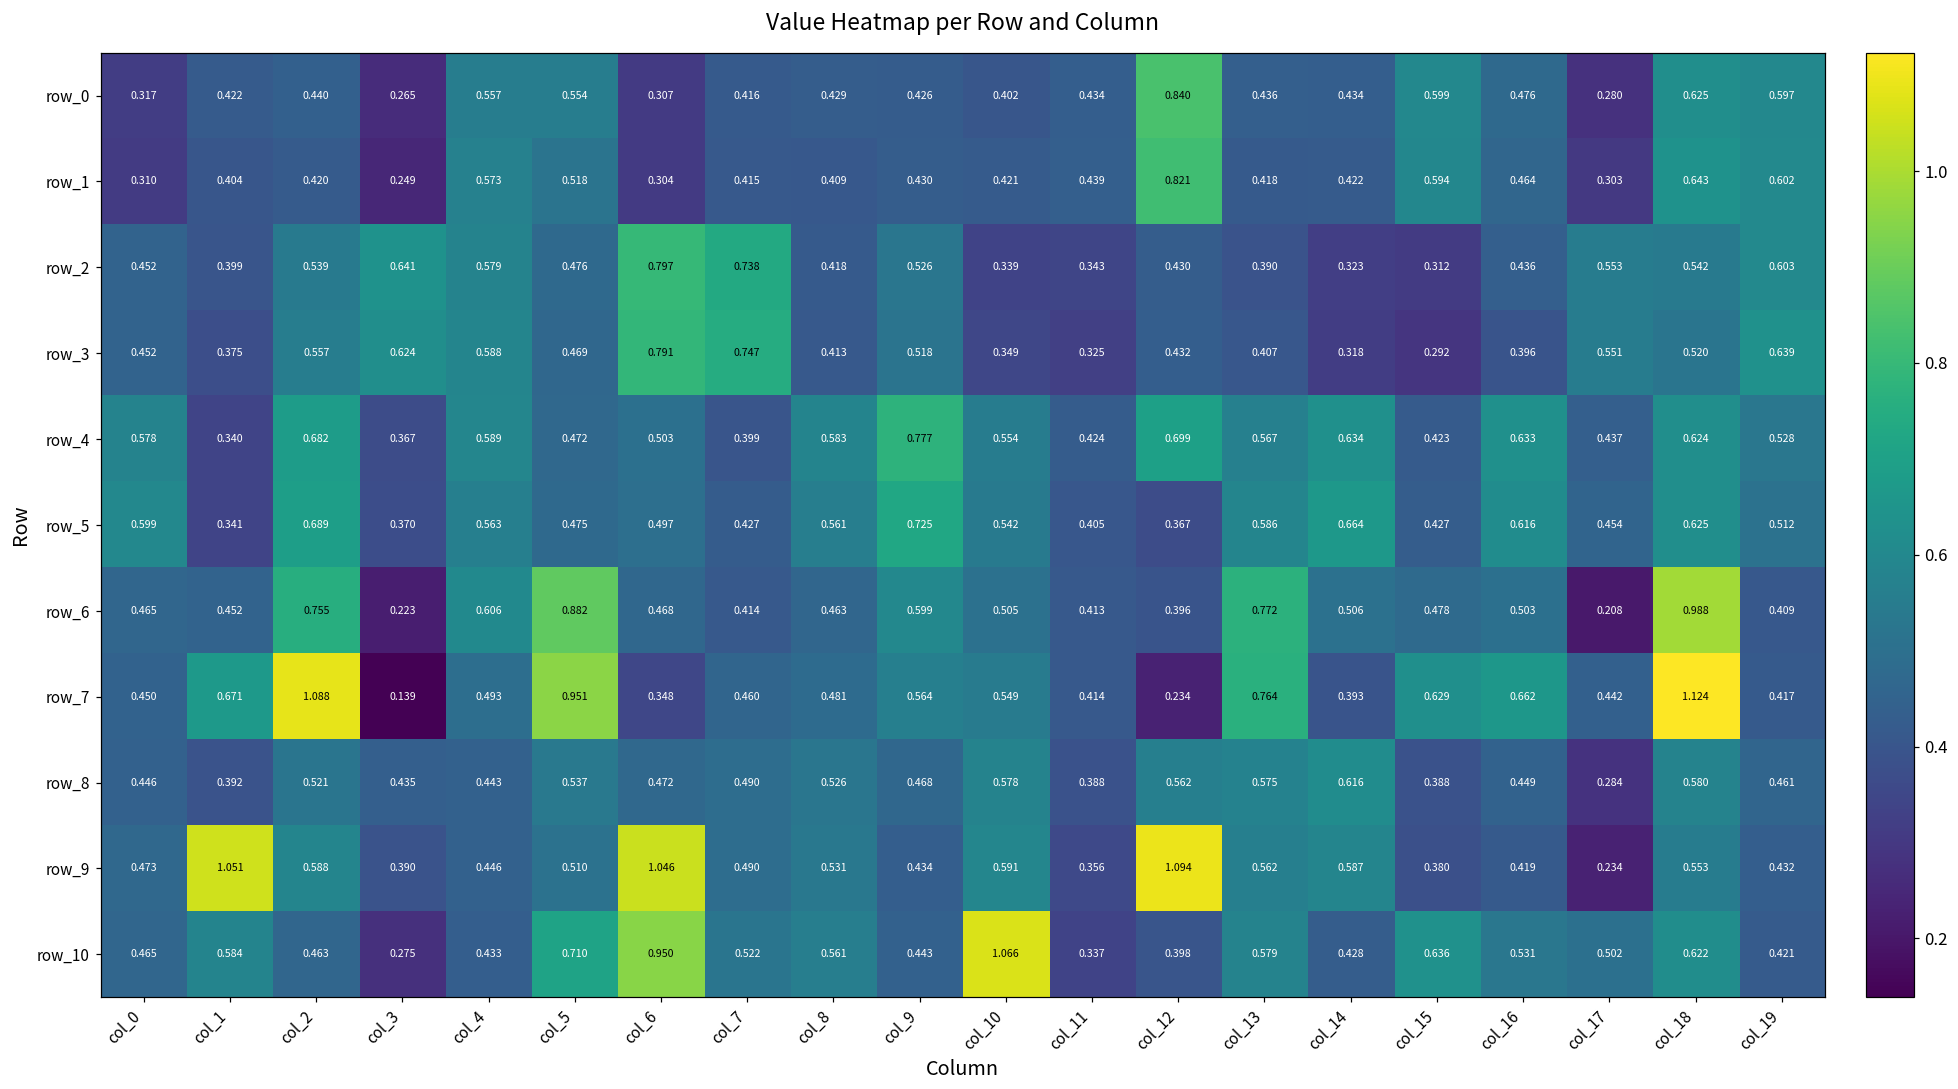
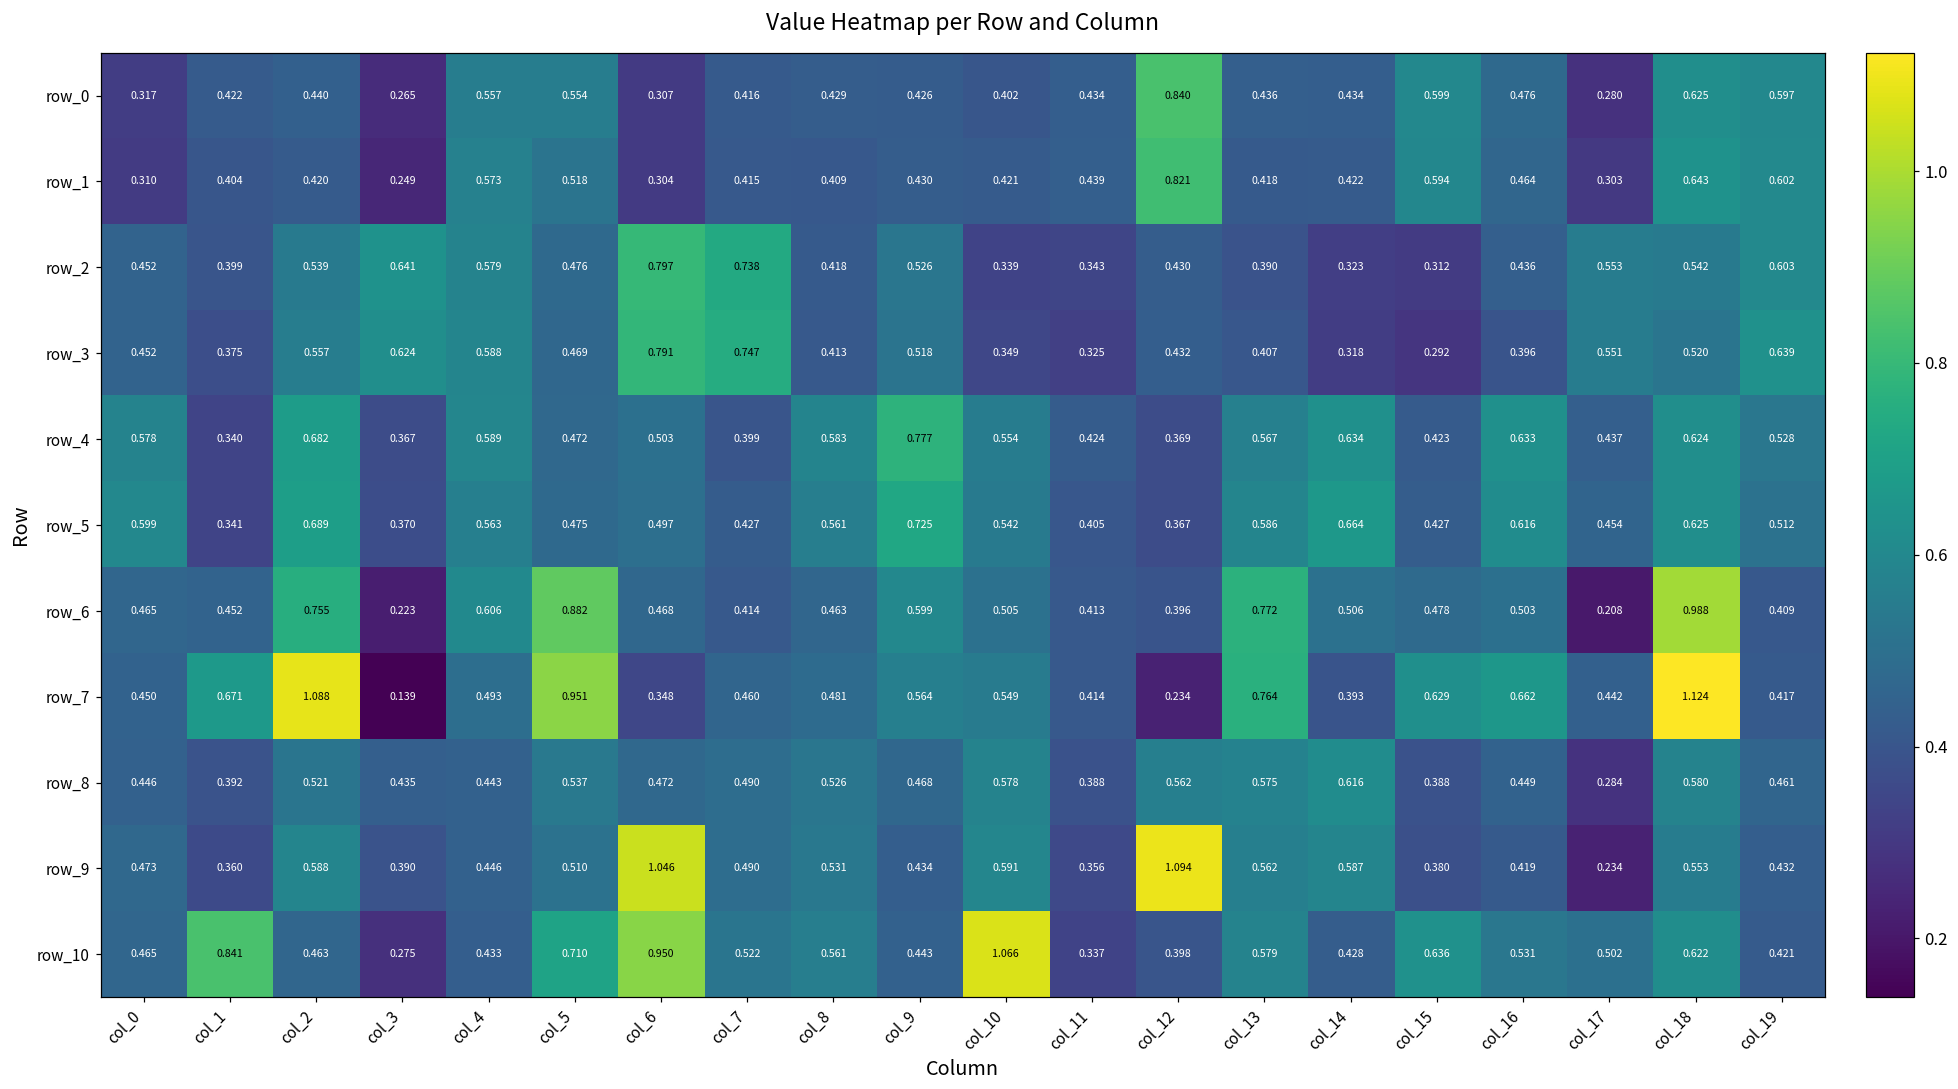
row_4, col_12: 0.699 -> 0.369
row_9, col_1: 1.051 -> 0.360
row_10, col_1: 0.584 -> 0.841
